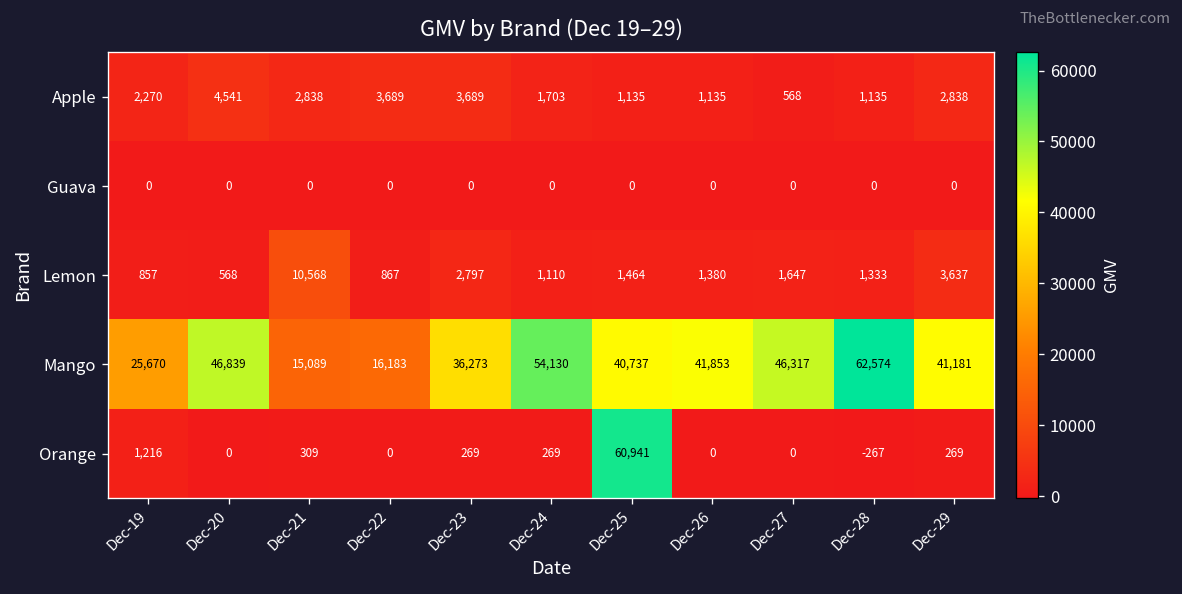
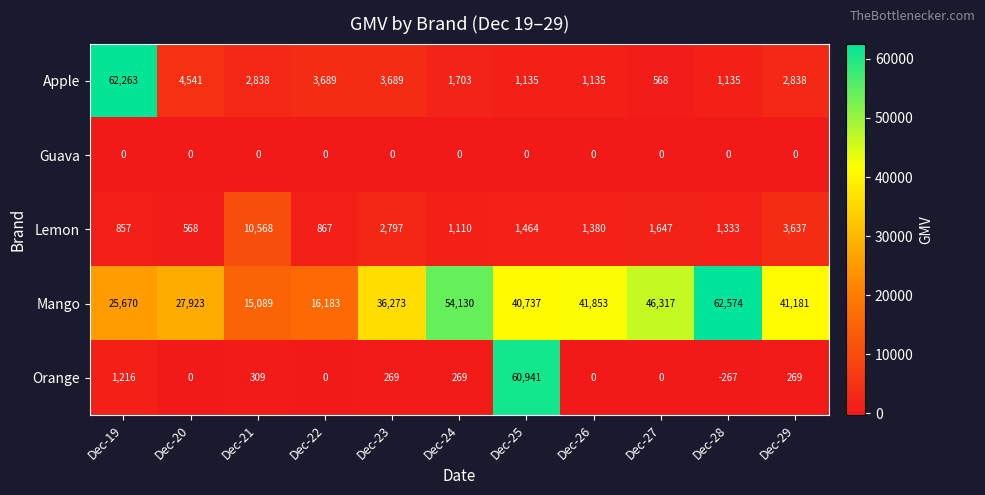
Apple, Dec-19: 2,270 -> 62,263
Mango, Dec-20: 46,839 -> 27,923
